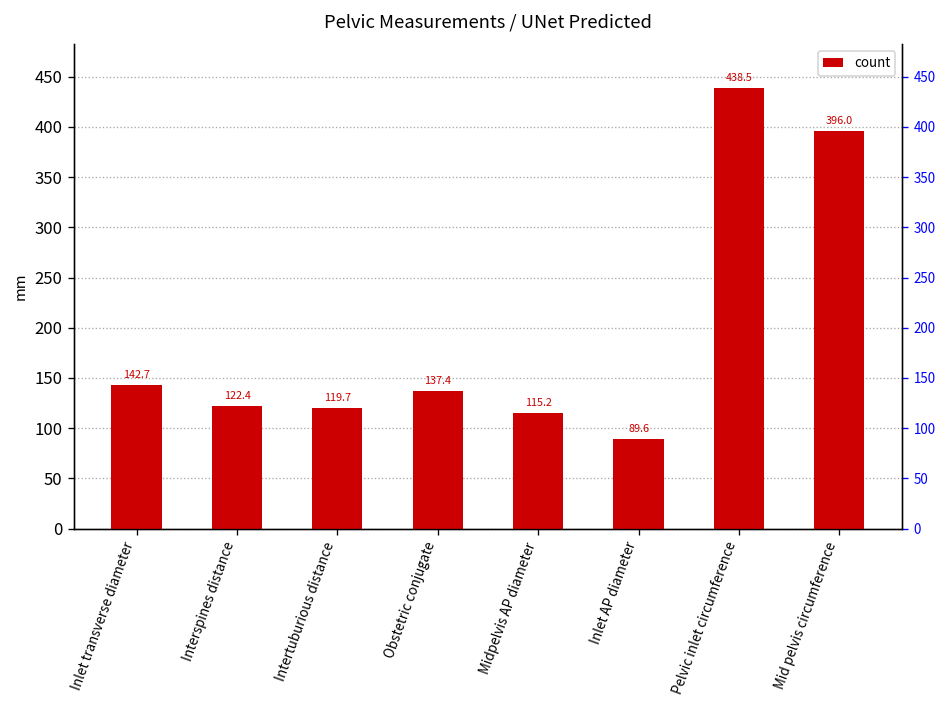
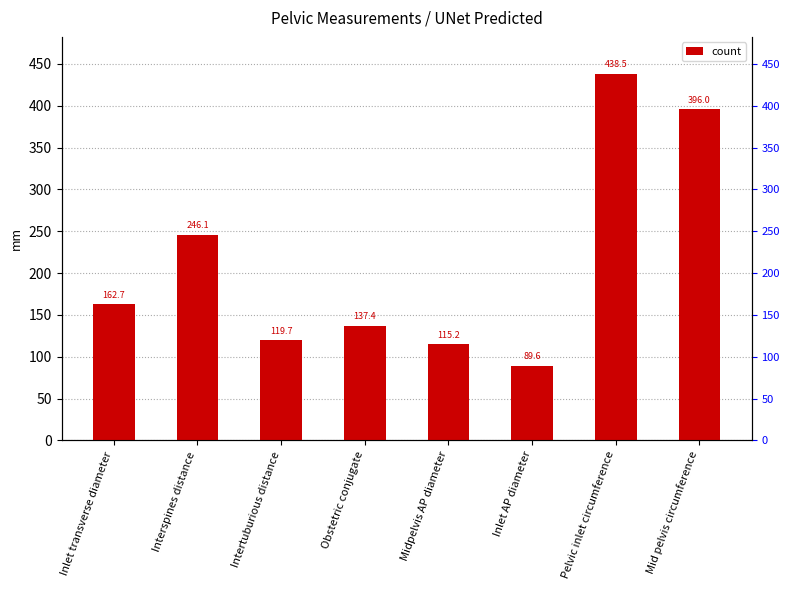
Inlet transverse diameter: 142.7 -> 162.7
Interspines distance: 122.4 -> 246.1
